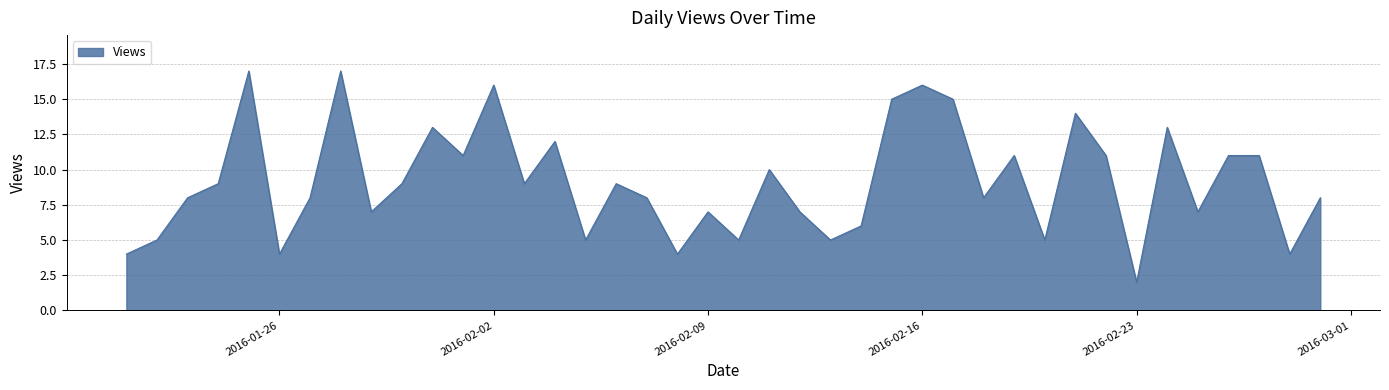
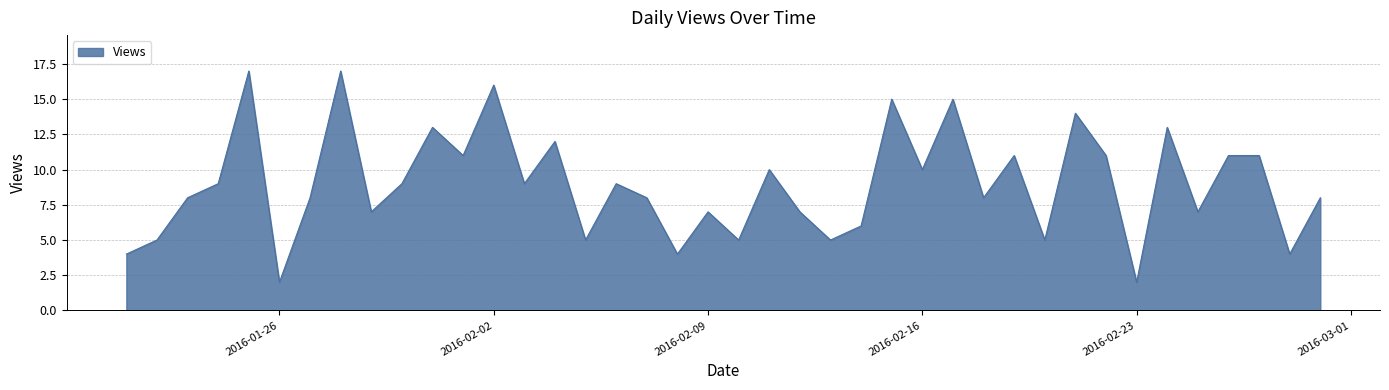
2016-01-26: 4 -> 2
2016-02-16: 16 -> 10
